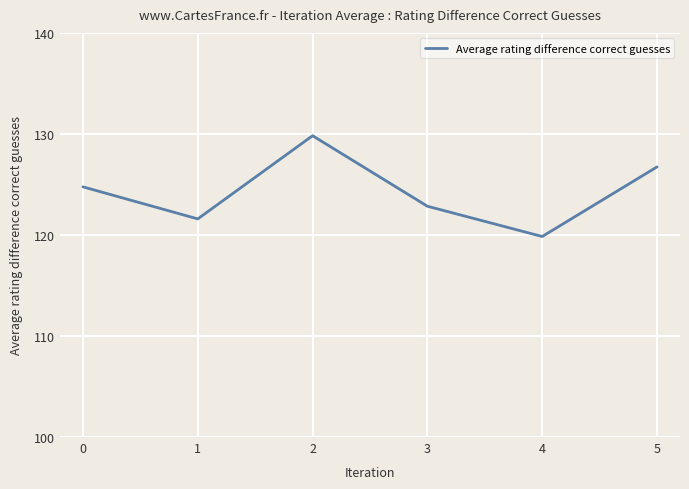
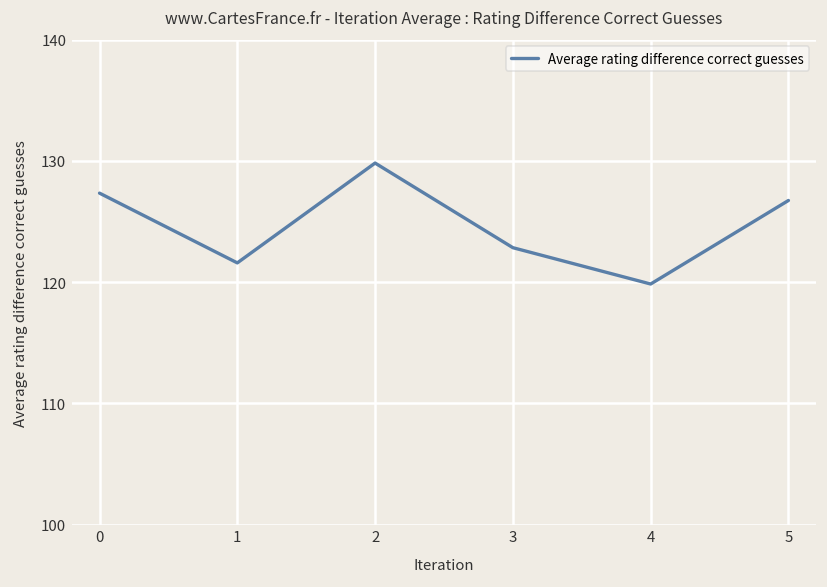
0: 124.8 -> 127.3
